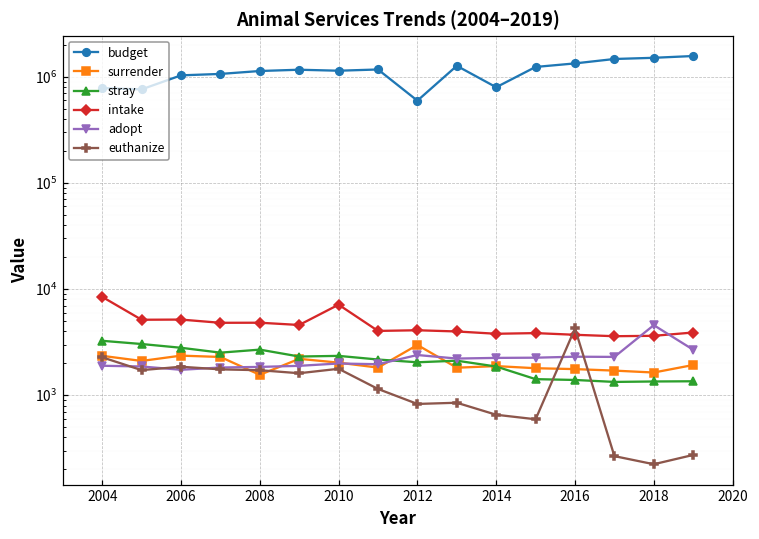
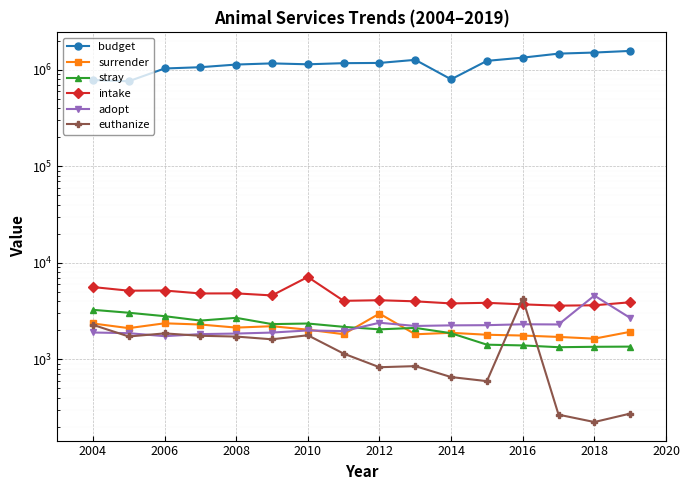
intake, 2004: 8000 -> 6000
surrender, 2008: 1600 -> 2100
budget, 2012: 600000 -> 1200000
